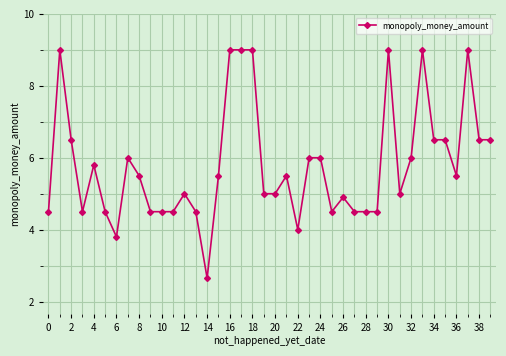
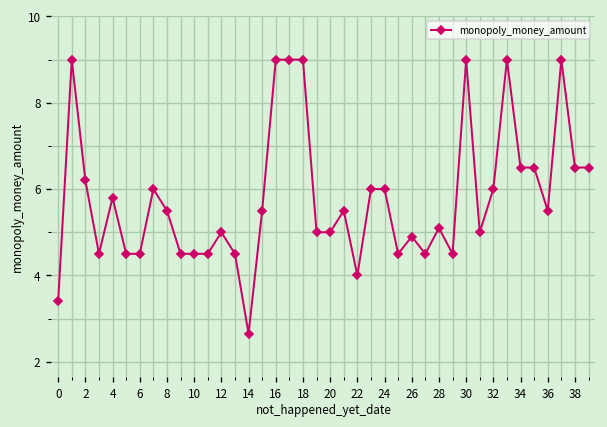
0: 4.5 -> 3.4
2: 6.5 -> 6.2
6: 3.8 -> 4.5
28: 4.5 -> 5.1
